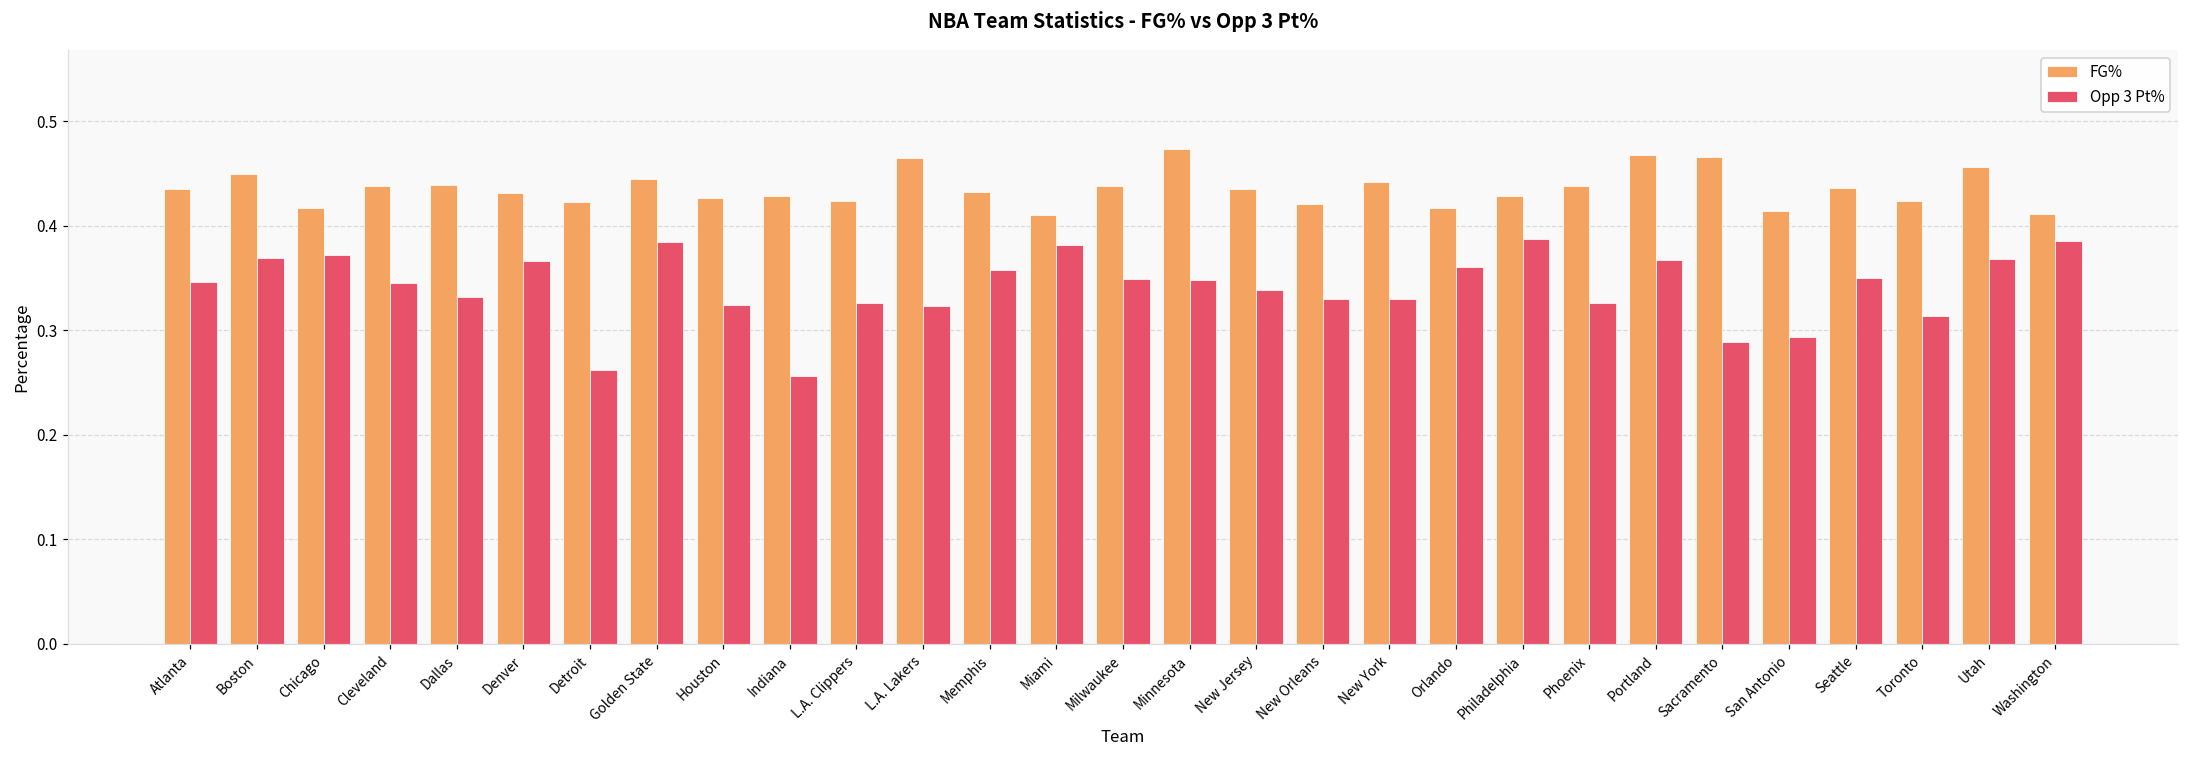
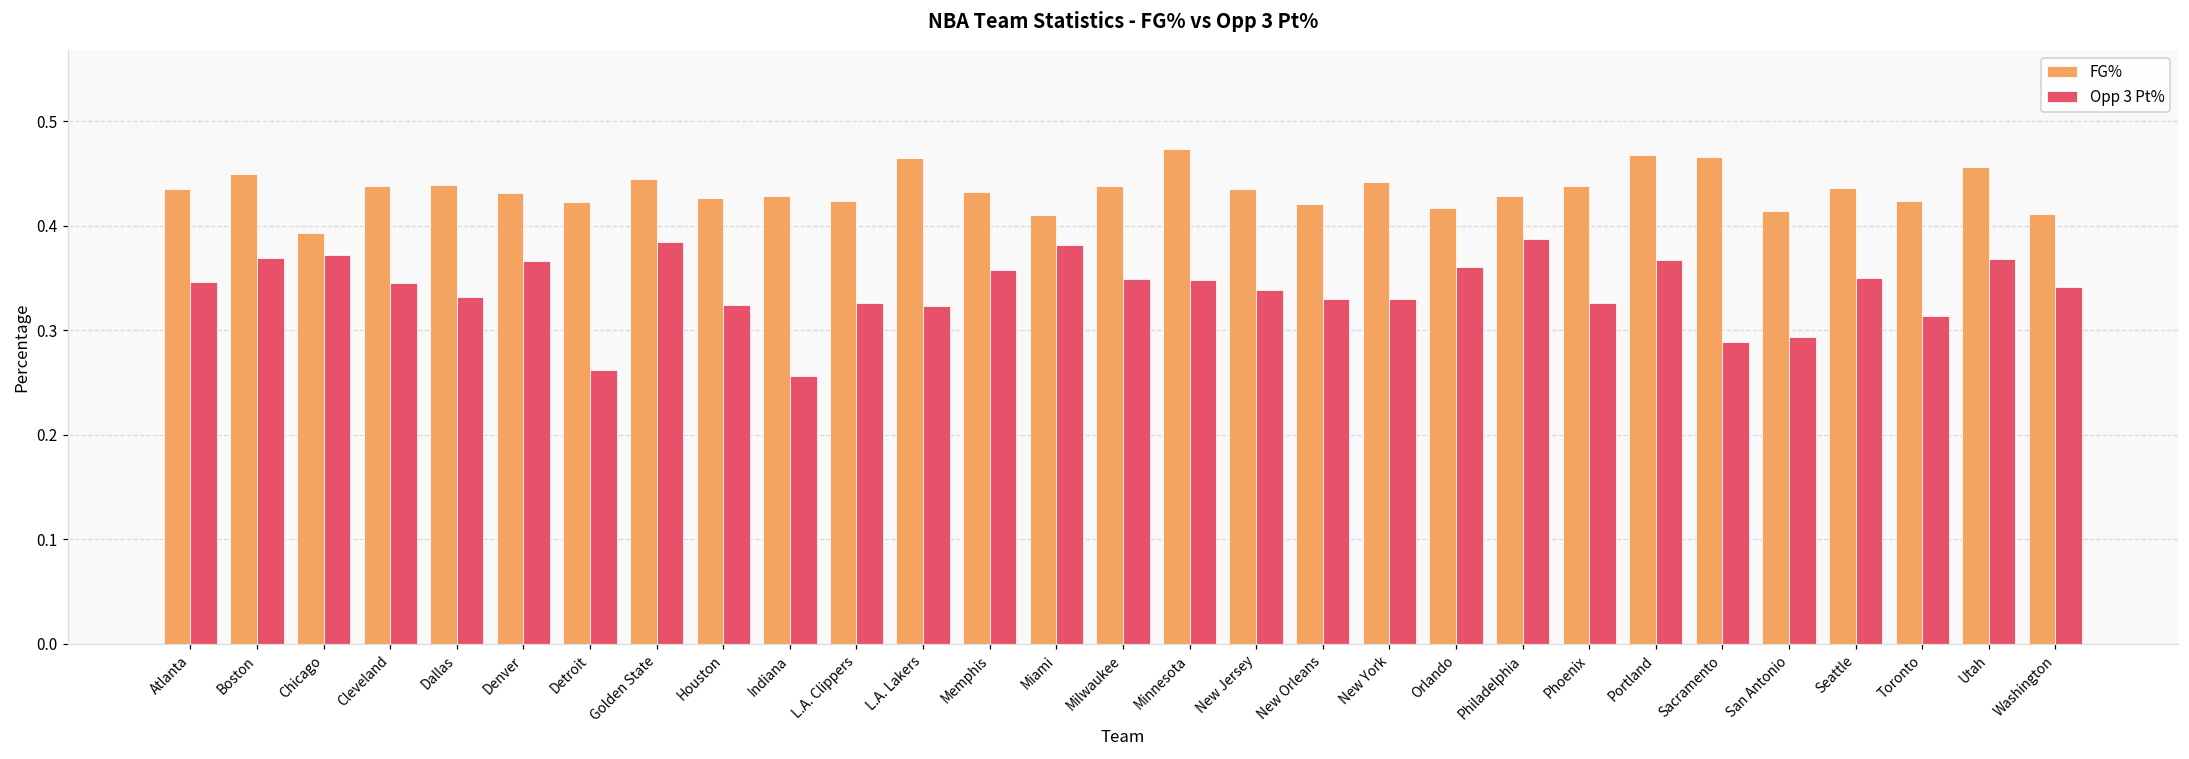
FG%, Chicago: 0.42 -> 0.39
Opp 3 Pt%, Washington: 0.39 -> 0.34
